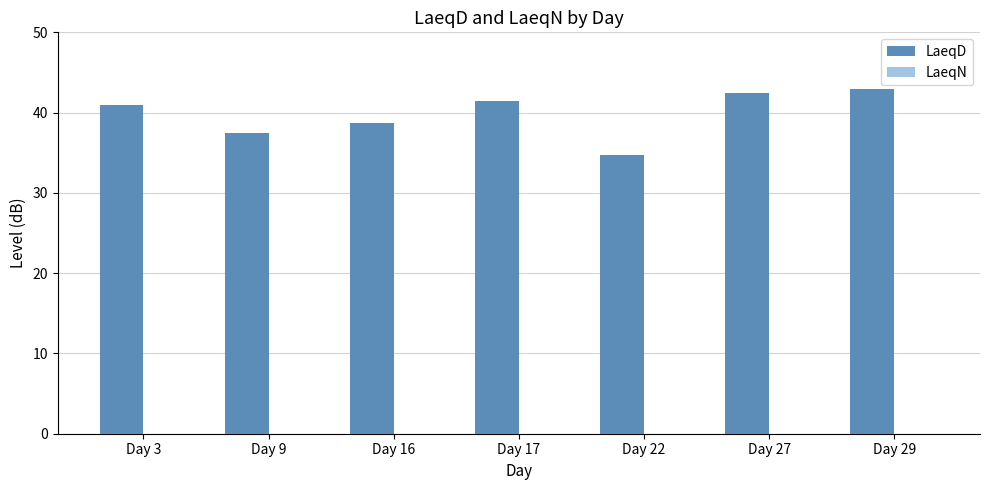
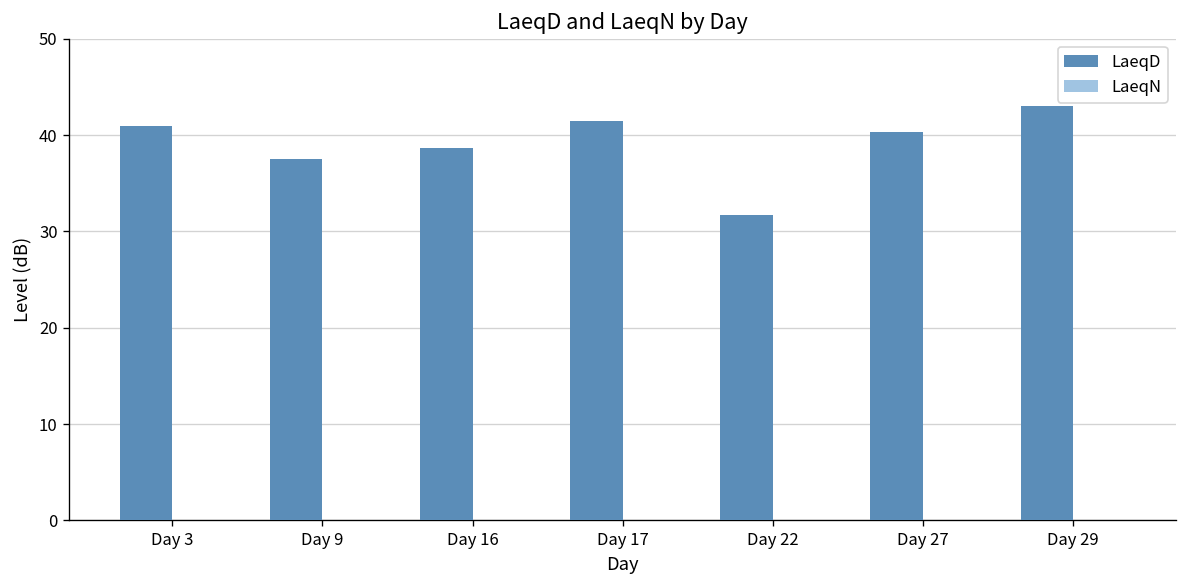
LaeqD, Day 22: 35 -> 32
LaeqD, Day 27: 42 -> 40
